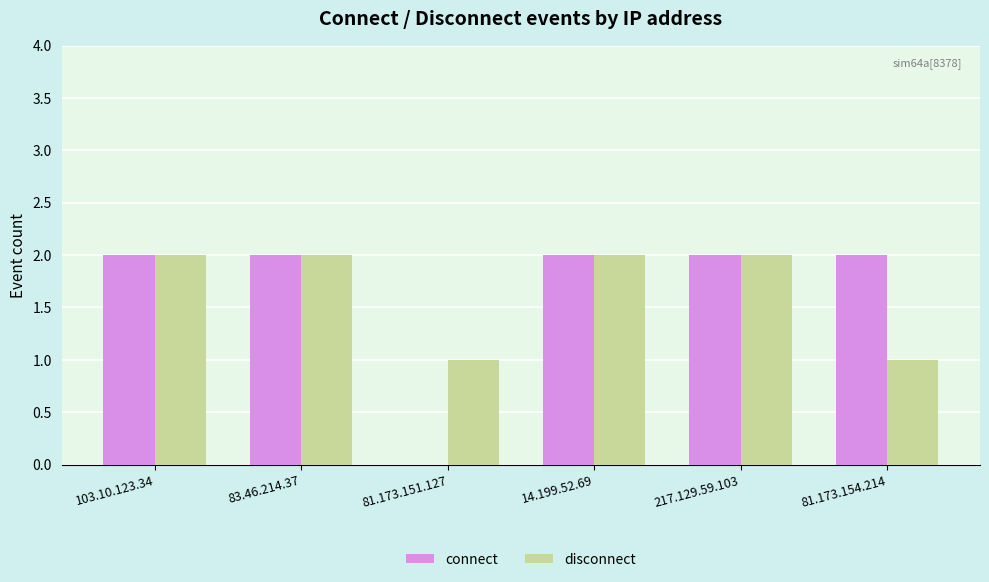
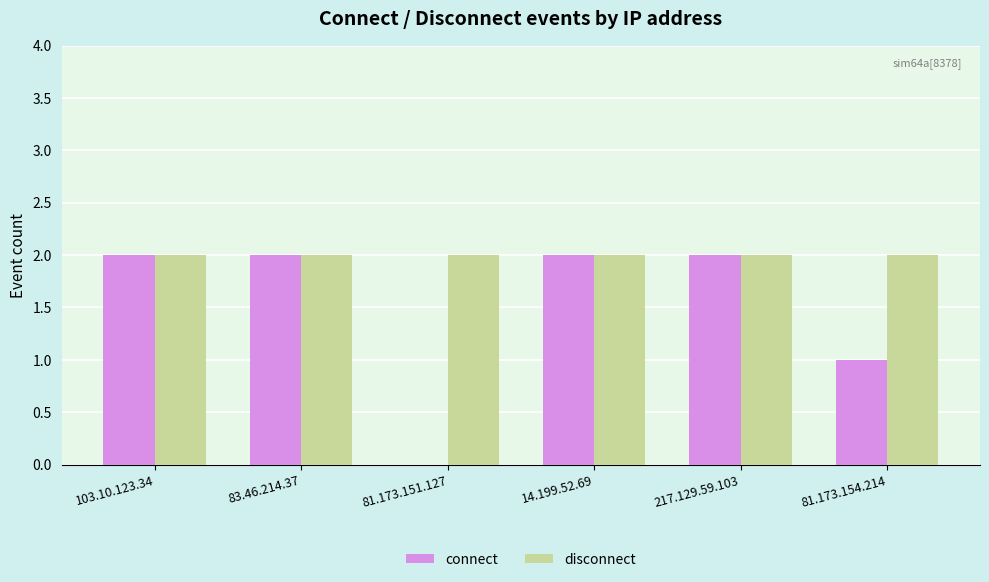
disconnect, 81.173.151.127: 1 -> 2
connect, 81.173.154.214: 2 -> 1
disconnect, 81.173.154.214: 1 -> 2
